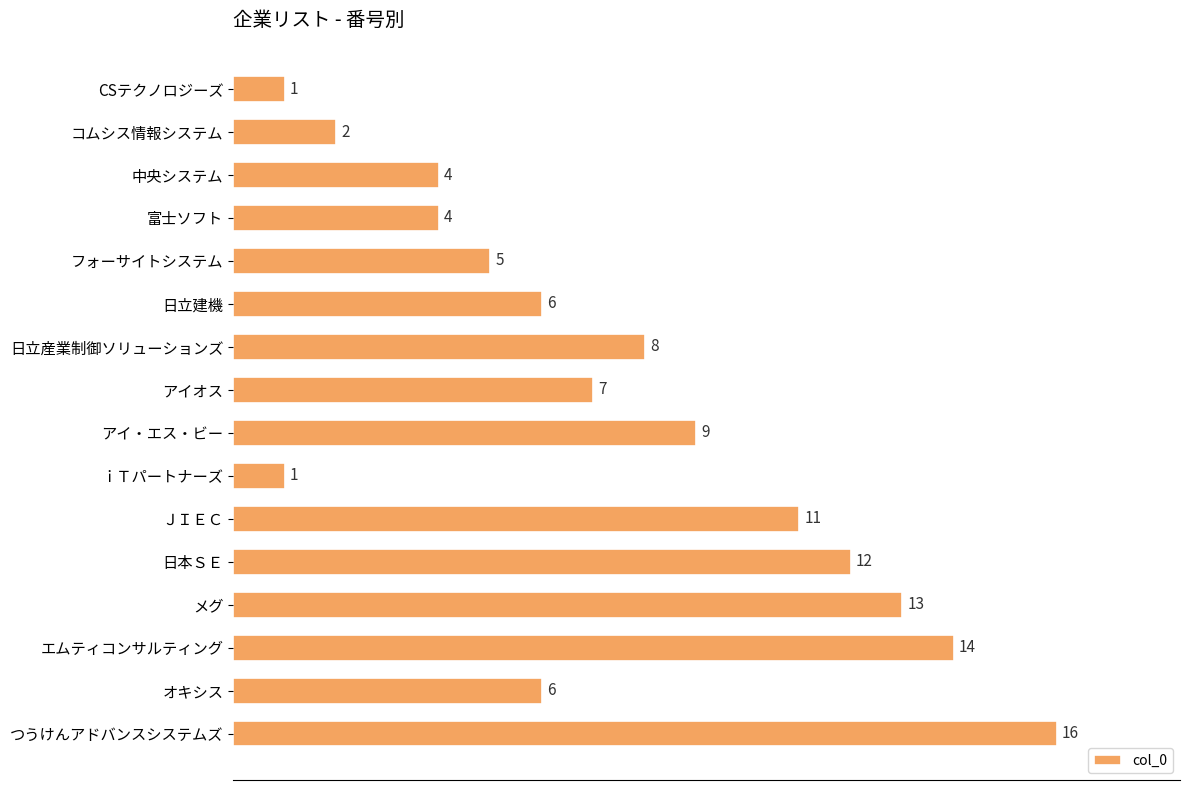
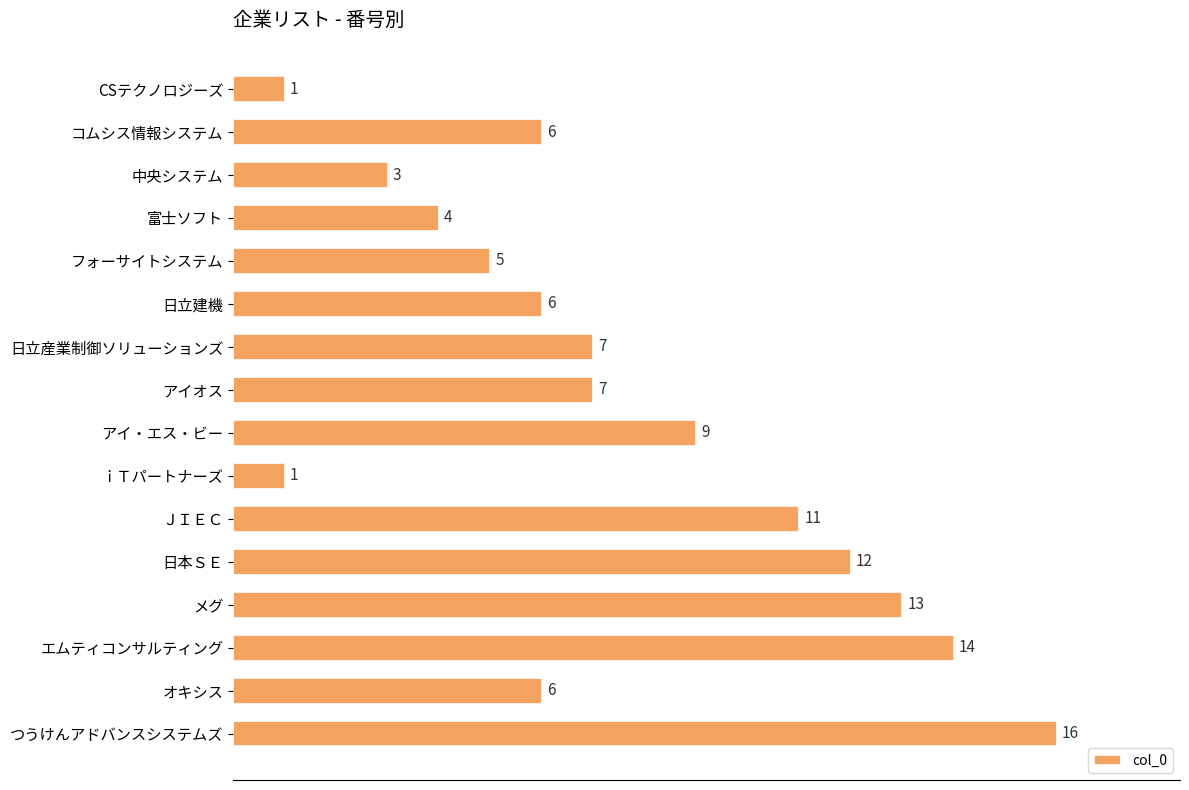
コムシス情報システム: 2 -> 6
中央システム: 4 -> 3
日立産業制御ソリューションズ: 8 -> 7
